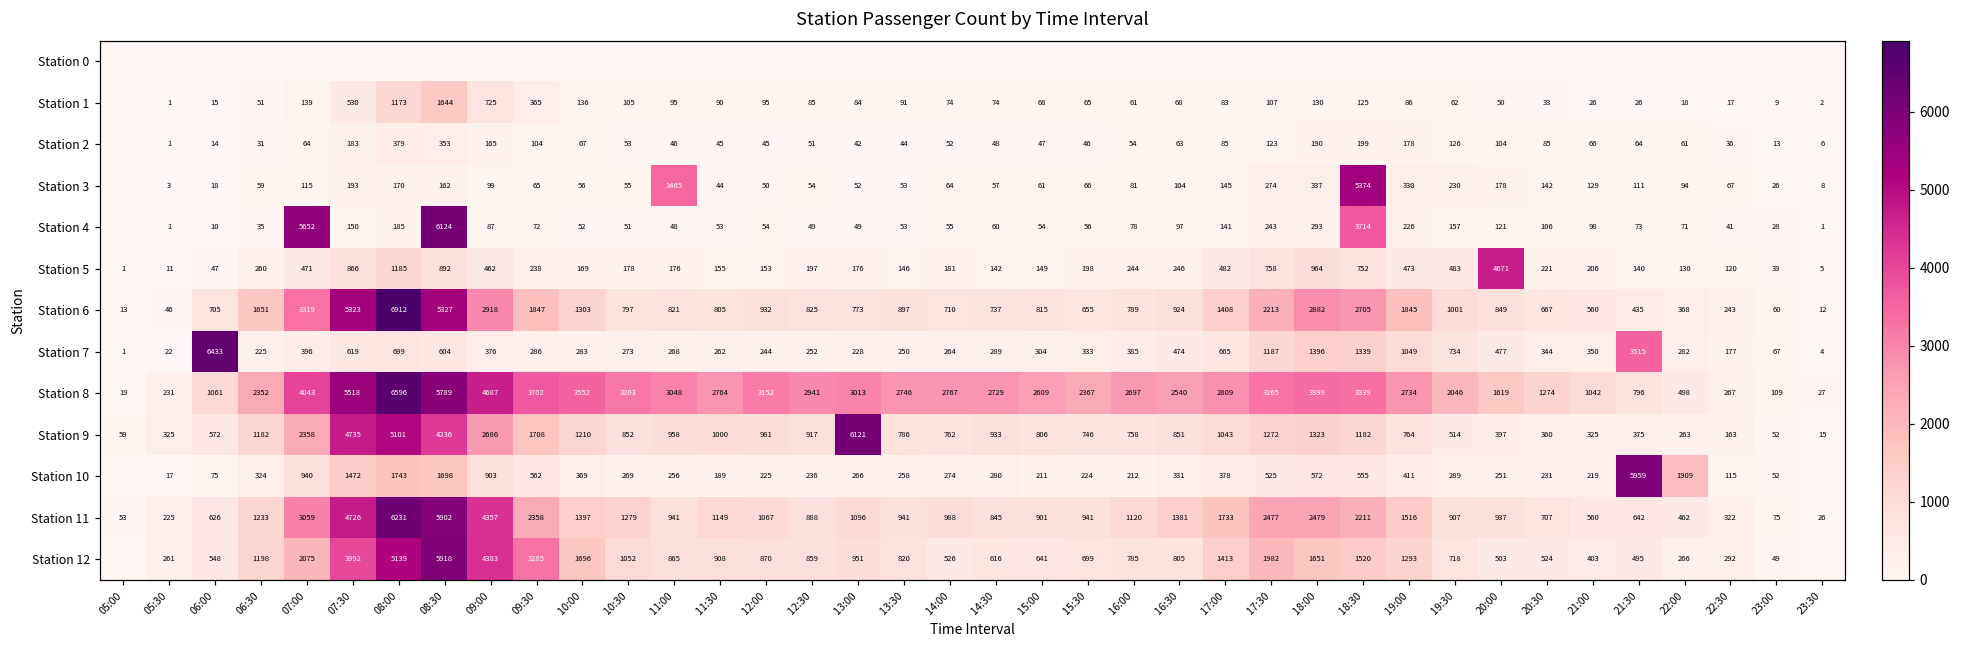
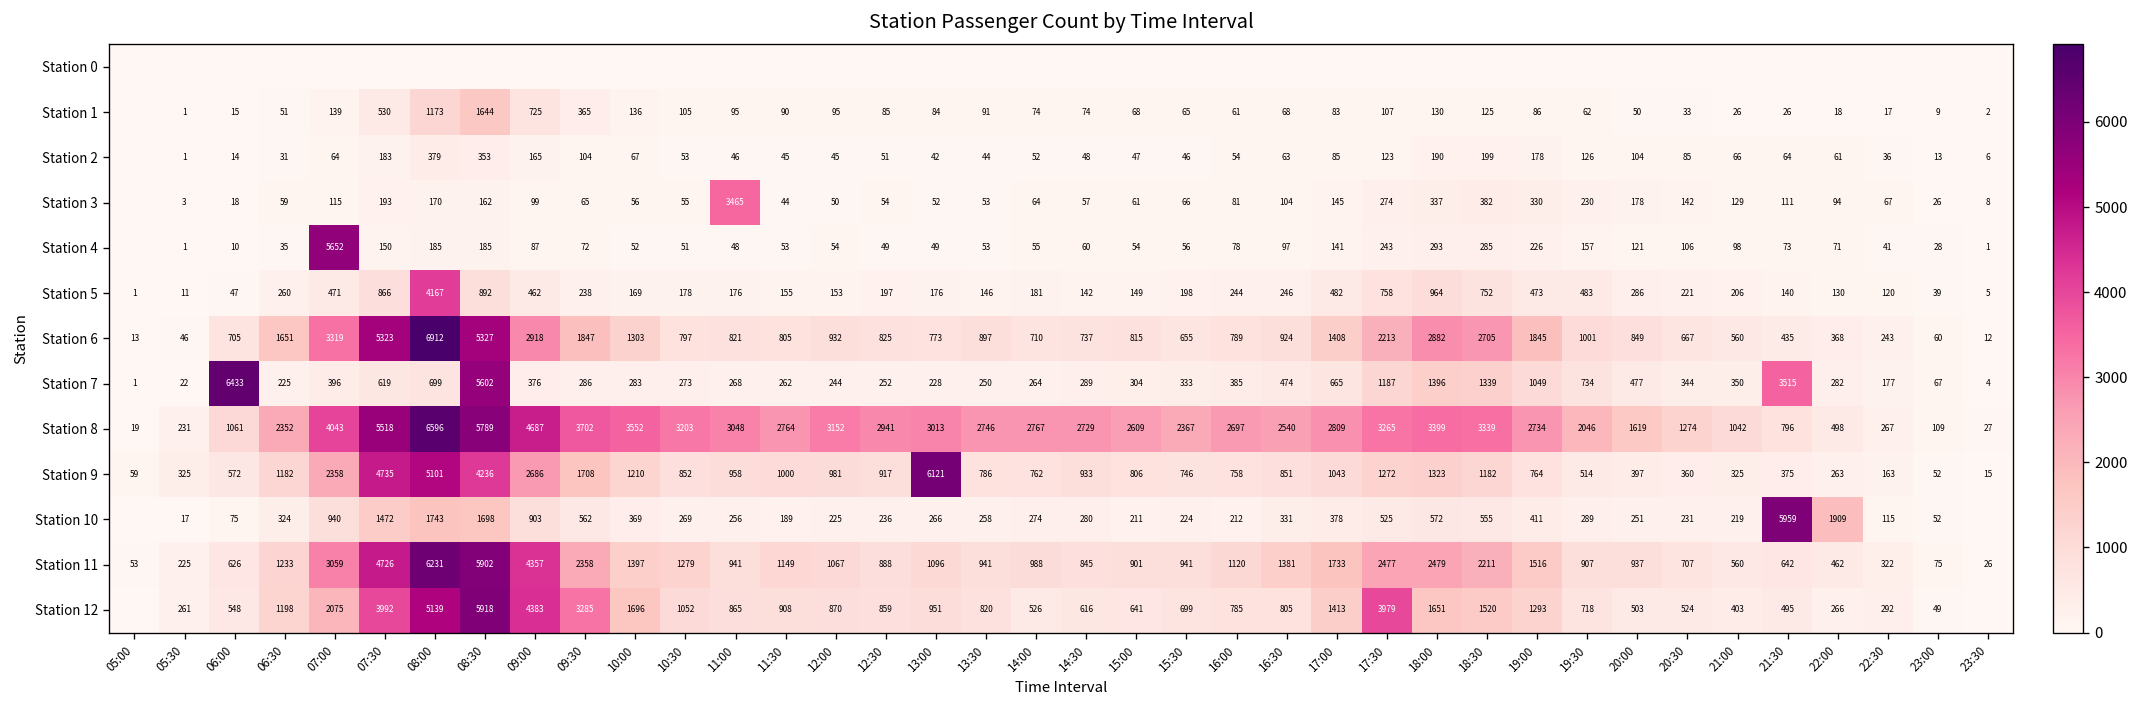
Station 3, 18:30: 5374 -> 382
Station 4, 08:30: 6124 -> 185
Station 4, 18:30: 3714 -> 285
Station 5, 08:00: 1185 -> 4167
Station 5, 20:00: 4671 -> 286
Station 7, 08:30: 604 -> 5602
Station 12, 17:30: 1982 -> 3979
